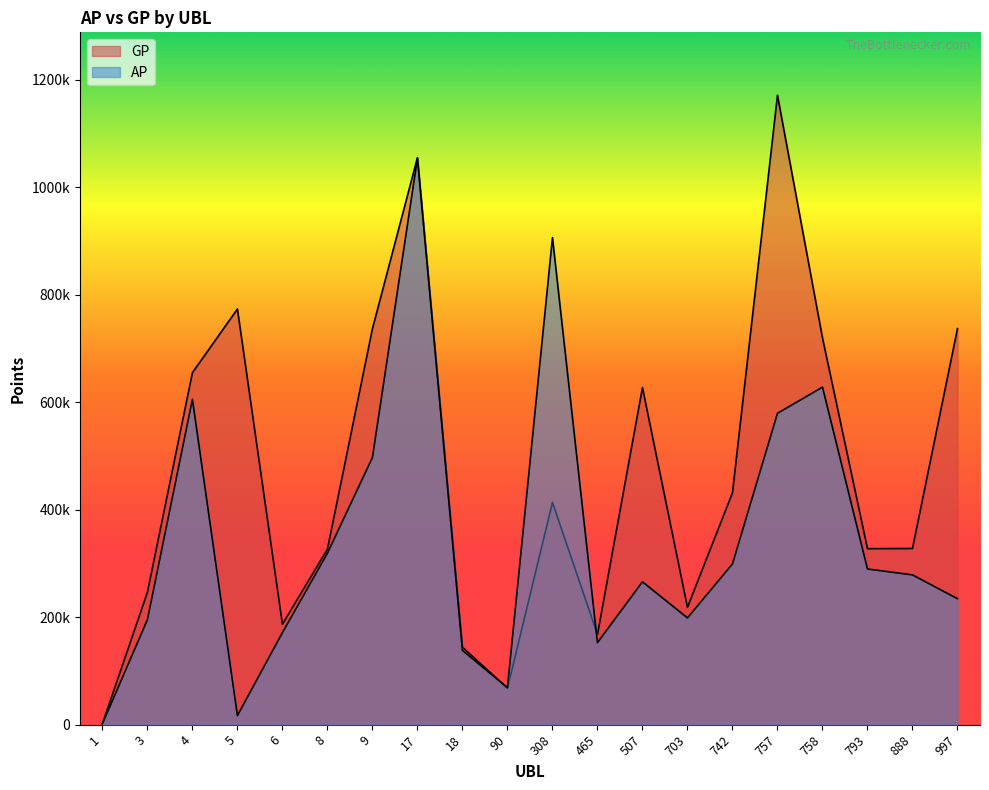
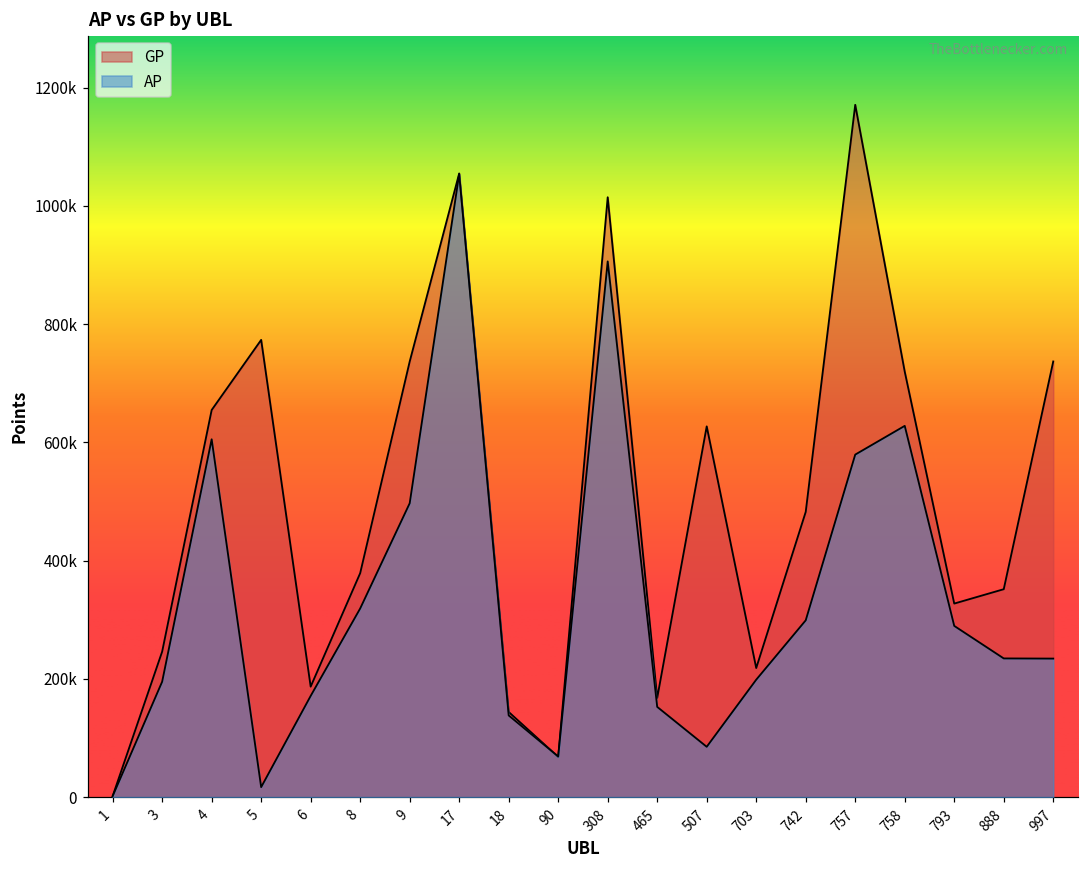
GP, 8: 330000 -> 380000
GP, 308: 410000 -> 1010000
AP, 507: 270000 -> 90000
GP, 742: 430000 -> 480000
GP, 888: 330000 -> 350000
AP, 888: 280000 -> 230000
